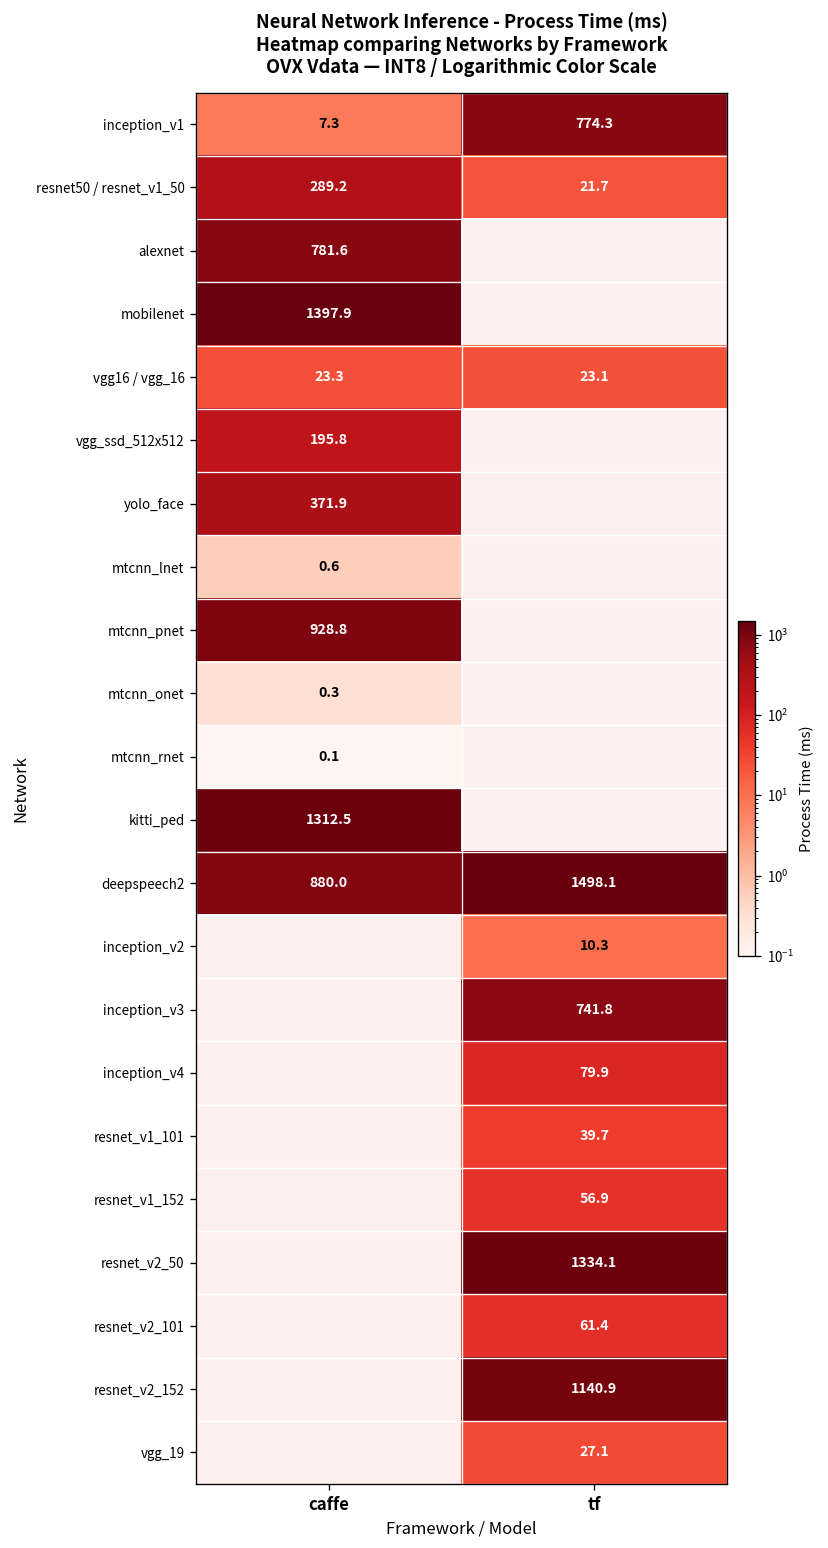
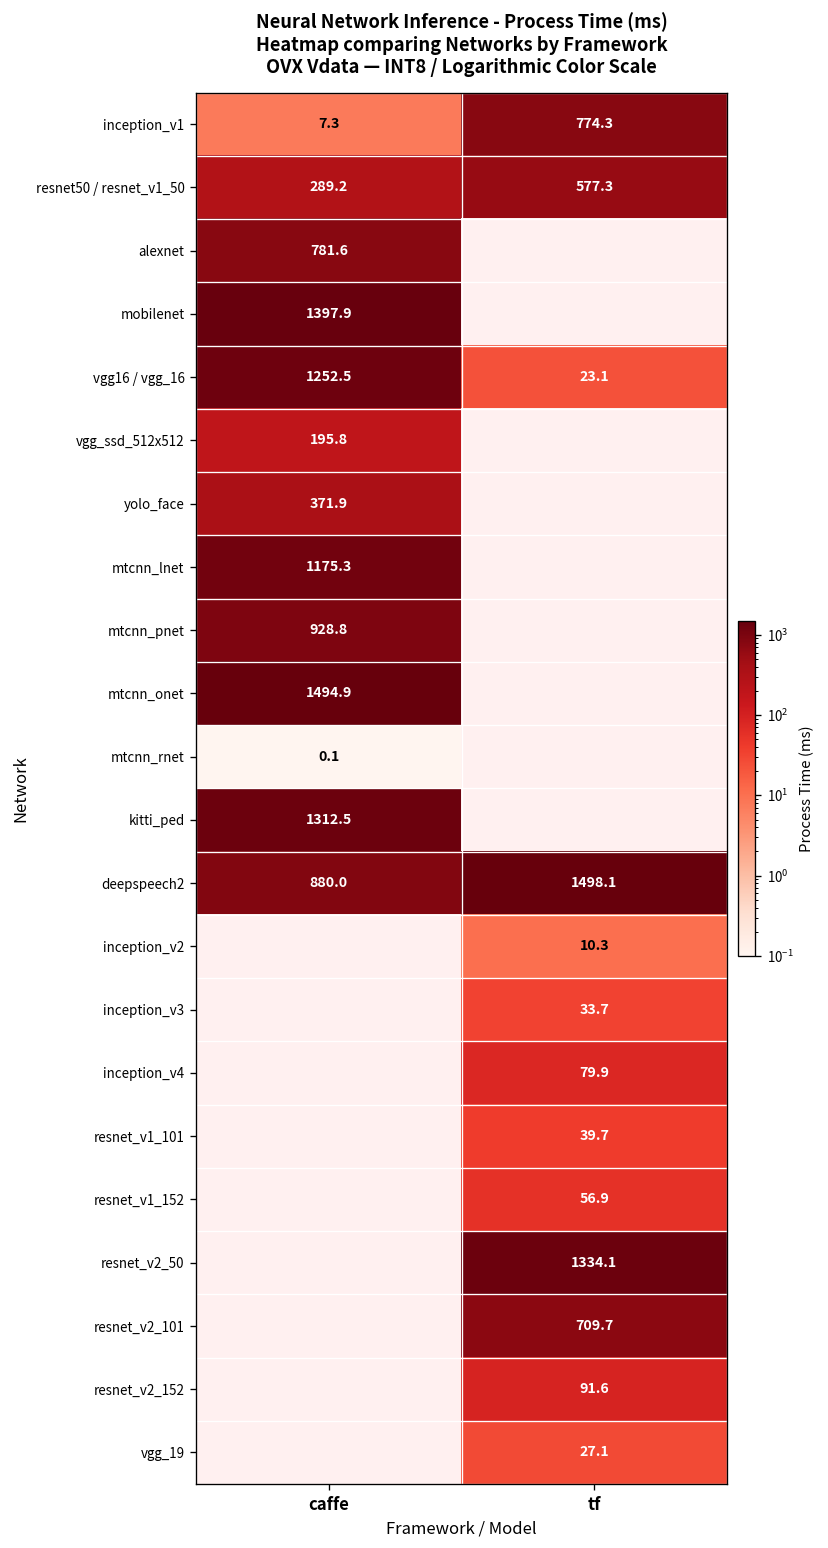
resnet50 / resnet_v1_50, tf: 21.7 -> 577.3
vgg16 / vgg_16, caffe: 23.3 -> 1252.5
mtcnn_lnet, caffe: 0.6 -> 1175.3
mtcnn_onet, caffe: 0.3 -> 1494.9
inception_v3, tf: 741.8 -> 33.7
resnet_v2_101, tf: 61.4 -> 709.7
resnet_v2_152, tf: 1140.9 -> 91.6
